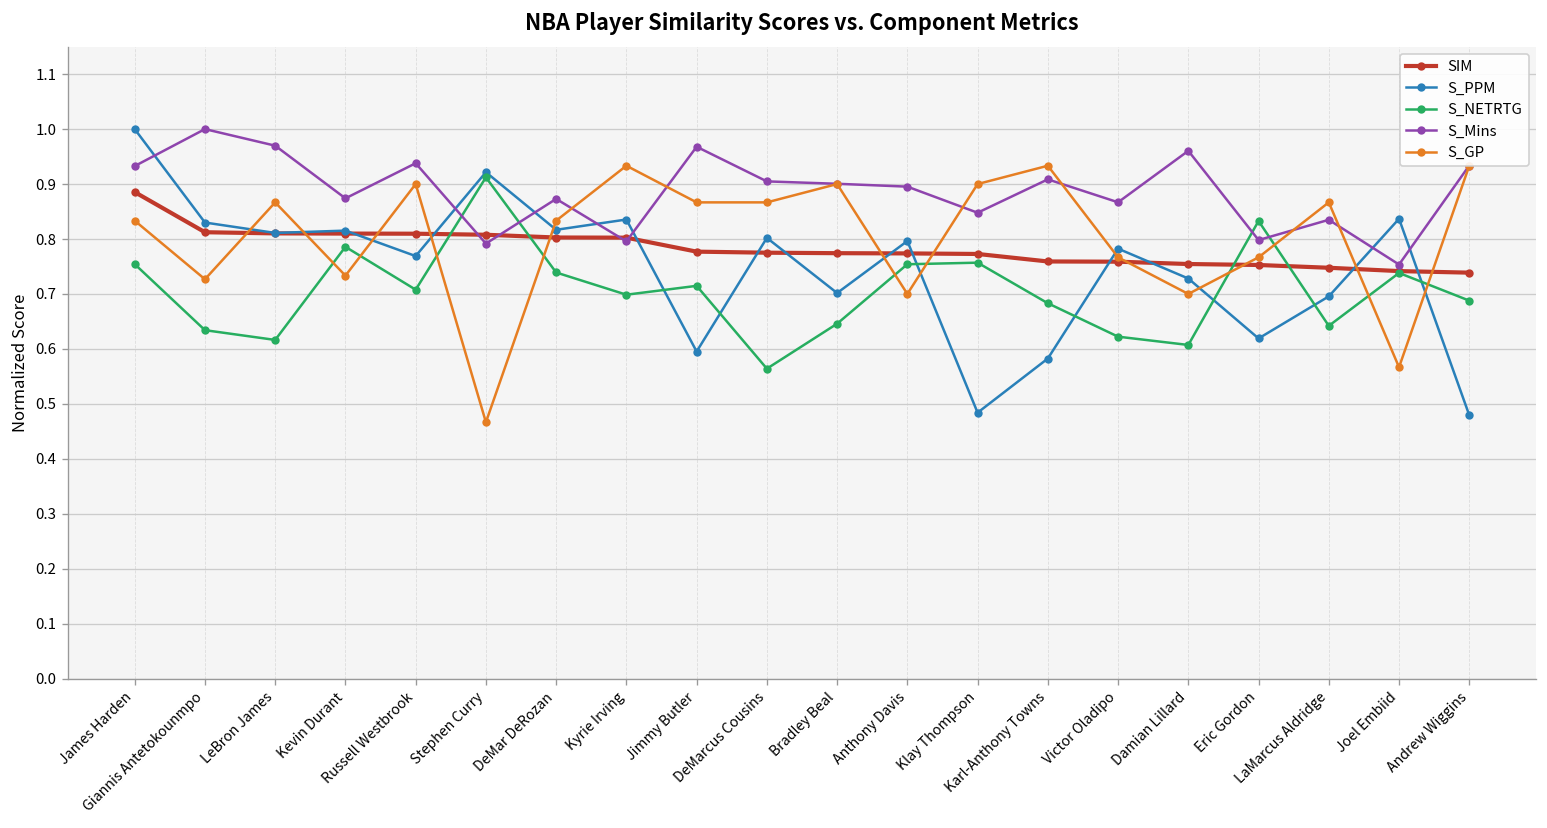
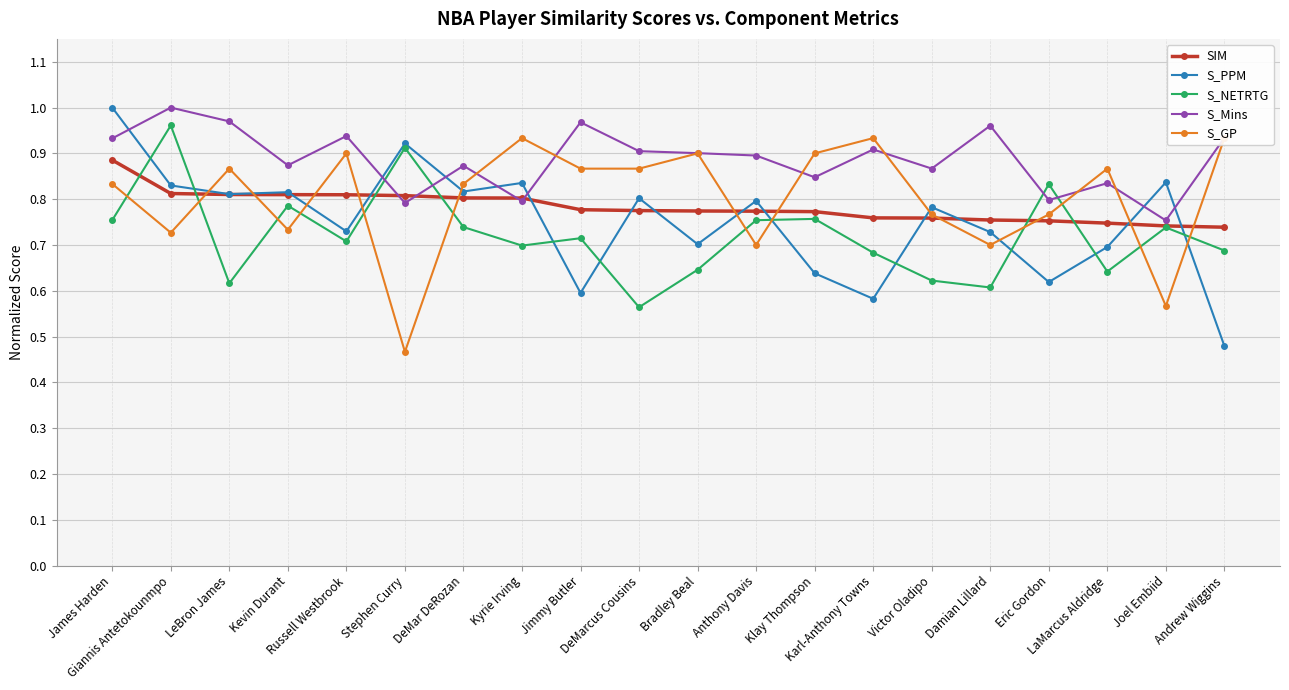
S_NETRTG, Giannis Antetokounmpo: 0.63 -> 0.96
S_PPM, Russell Westbrook: 0.77 -> 0.73
S_PPM, Klay Thompson: 0.48 -> 0.64
